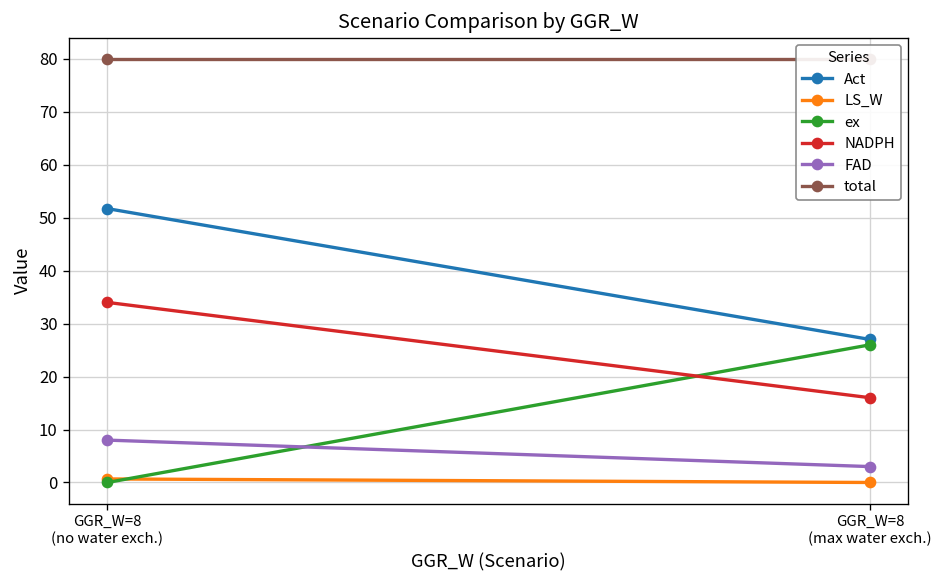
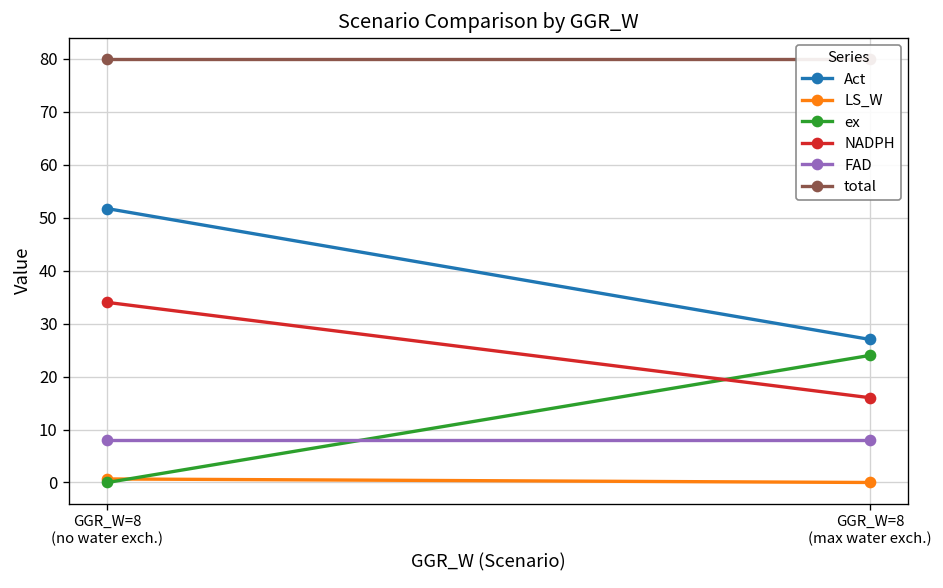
ex, GGR_W=8 (max water exch.): 26 -> 24
FAD, GGR_W=8 (max water exch.): 3 -> 8
